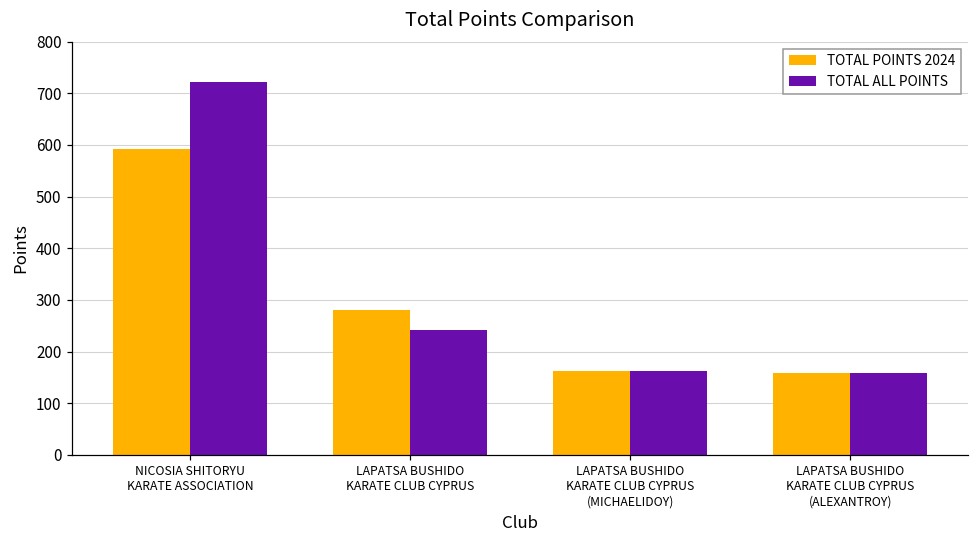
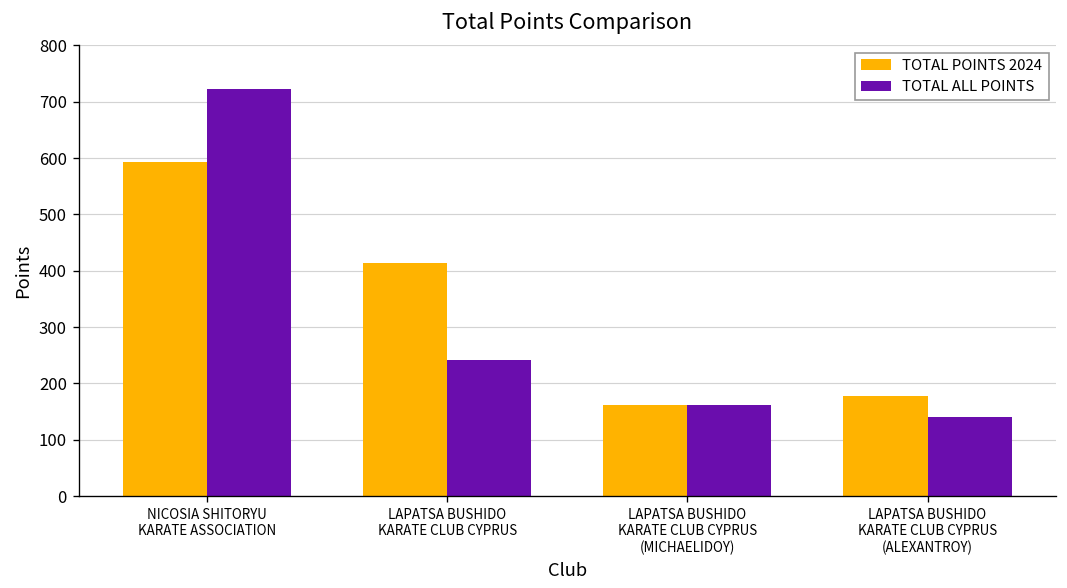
TOTAL POINTS 2024, LAPATSA BUSHIDO KARATE CLUB CYPRUS: 280 -> 410
TOTAL POINTS 2024, LAPATSA BUSHIDO KARATE CLUB CYPRUS (ALEXANTROY): 160 -> 180
TOTAL ALL POINTS, LAPATSA BUSHIDO KARATE CLUB CYPRUS (ALEXANTROY): 160 -> 140
